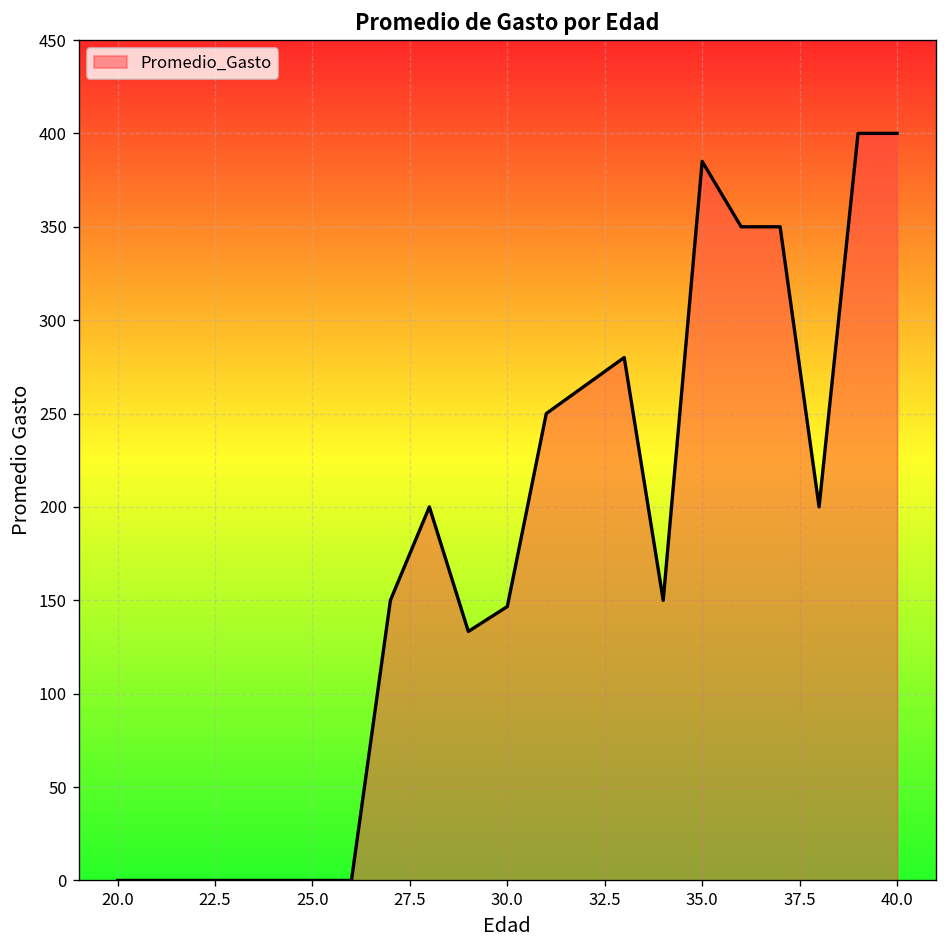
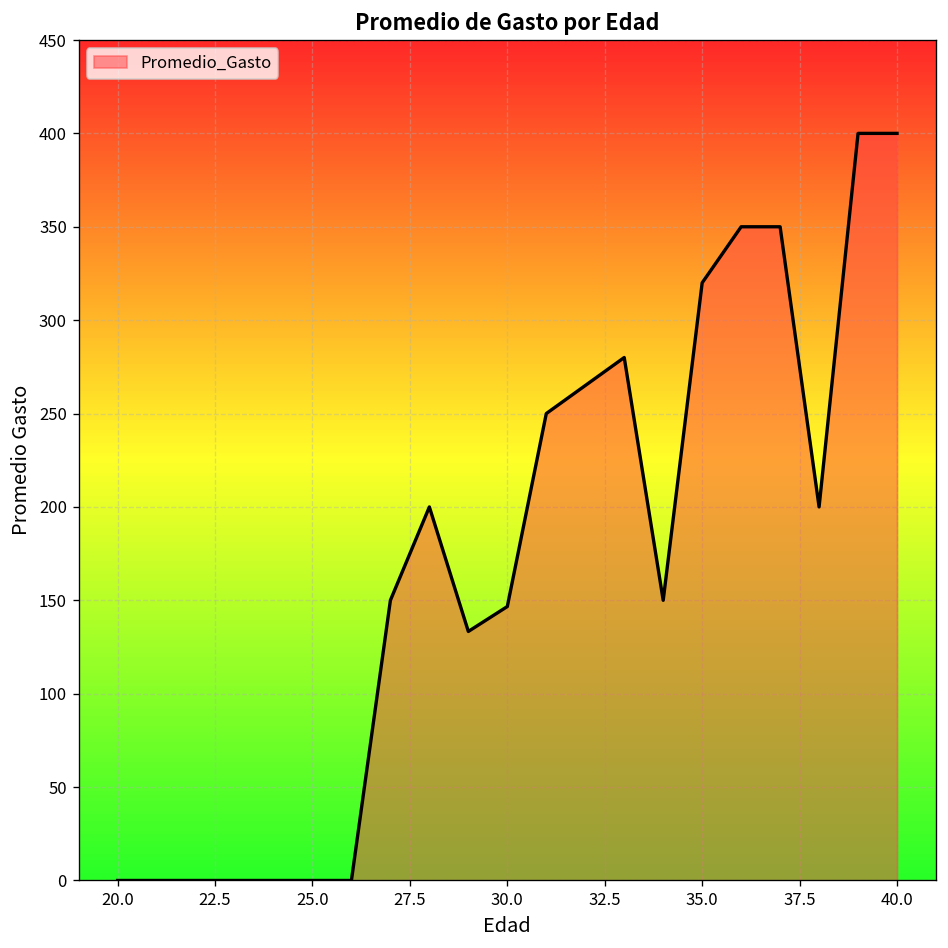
35.0: 385 -> 320
